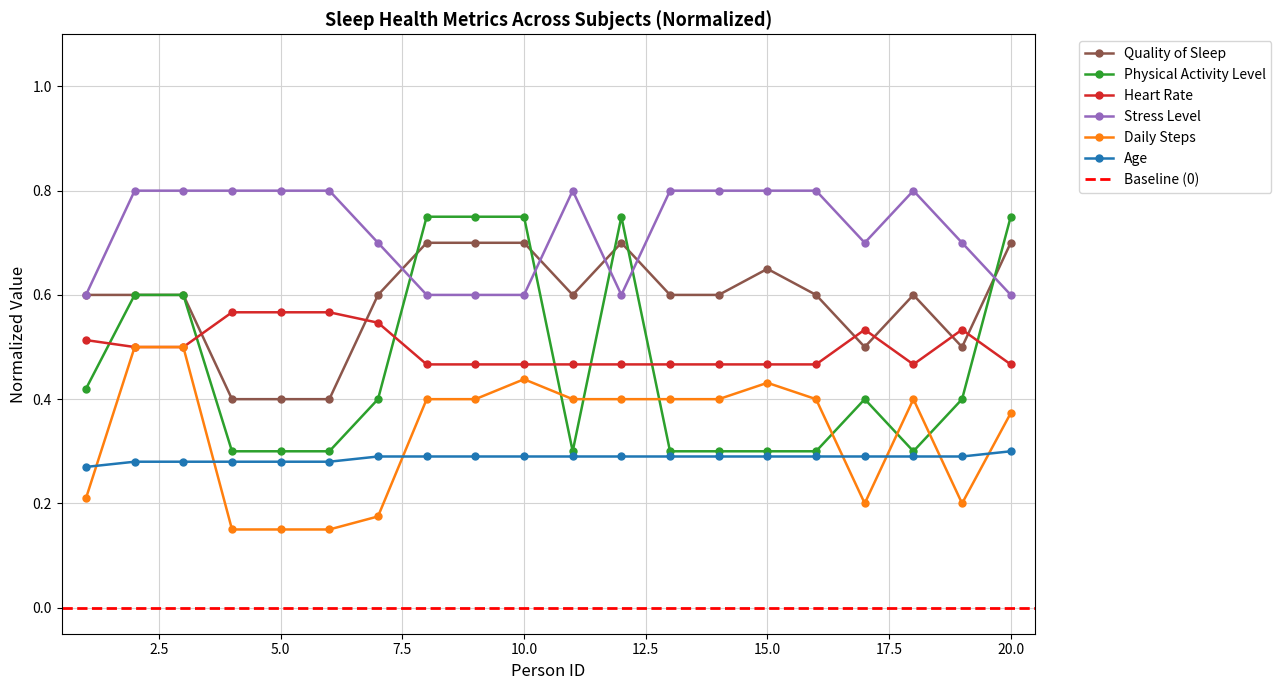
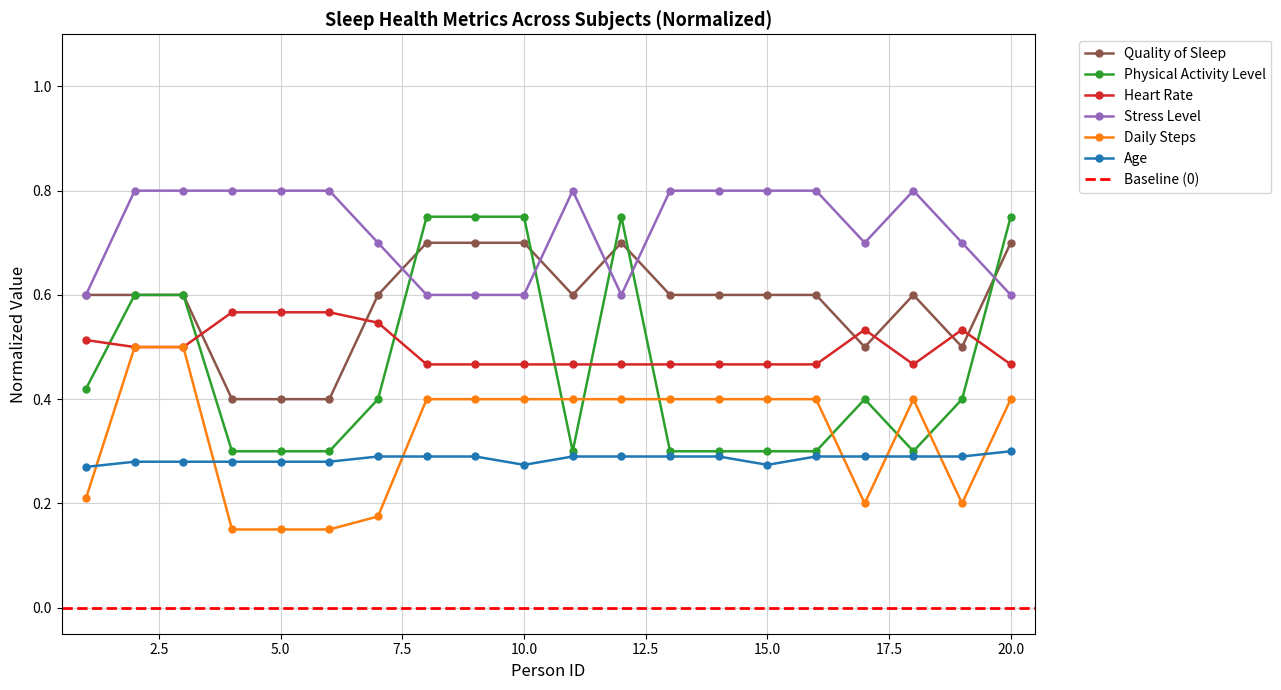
Daily Steps, 10.0: 0.44 -> 0.40
Age, 10.0: 0.29 -> 0.27
Quality of Sleep, 15.0: 0.65 -> 0.60
Daily Steps, 15.0: 0.43 -> 0.40
Age, 15.0: 0.29 -> 0.27
Daily Steps, 20.0: 0.37 -> 0.40
